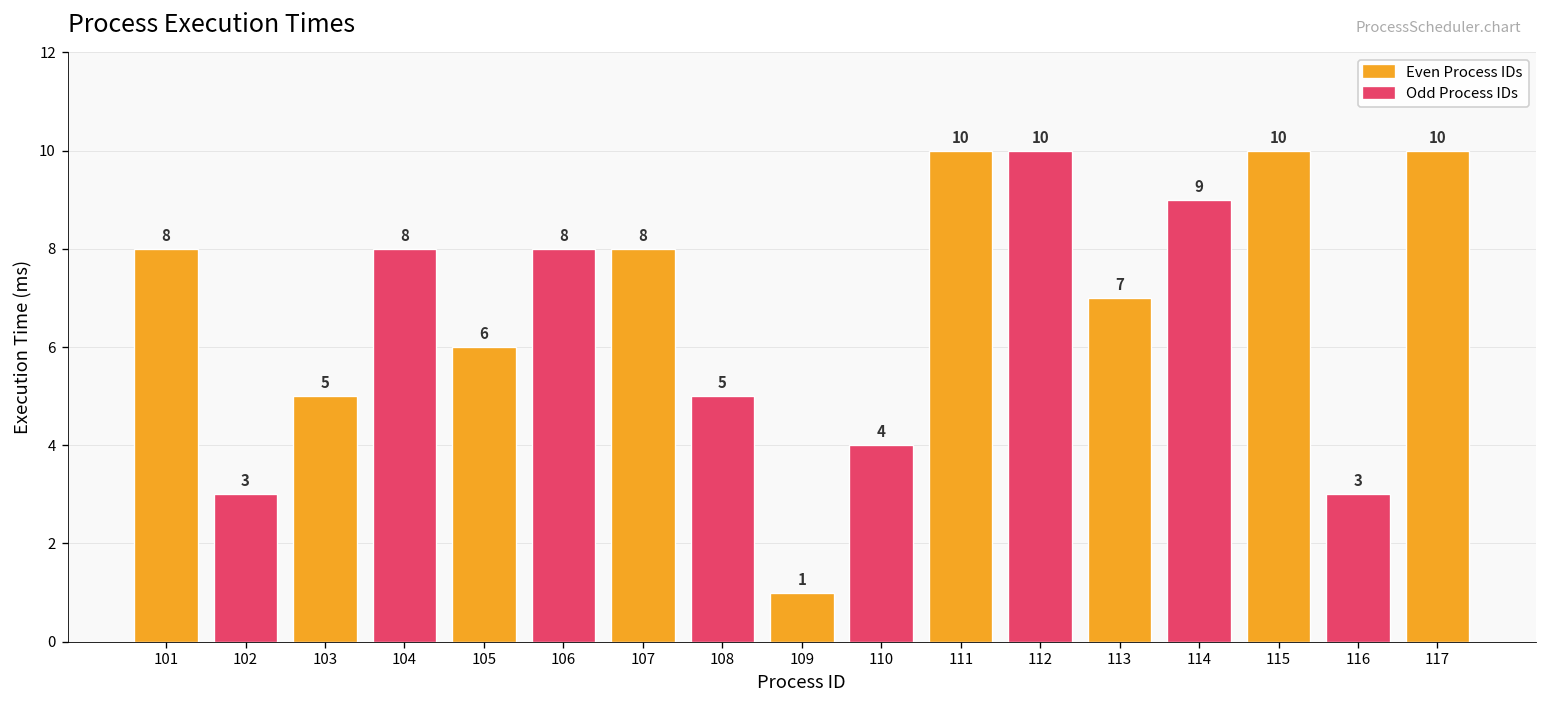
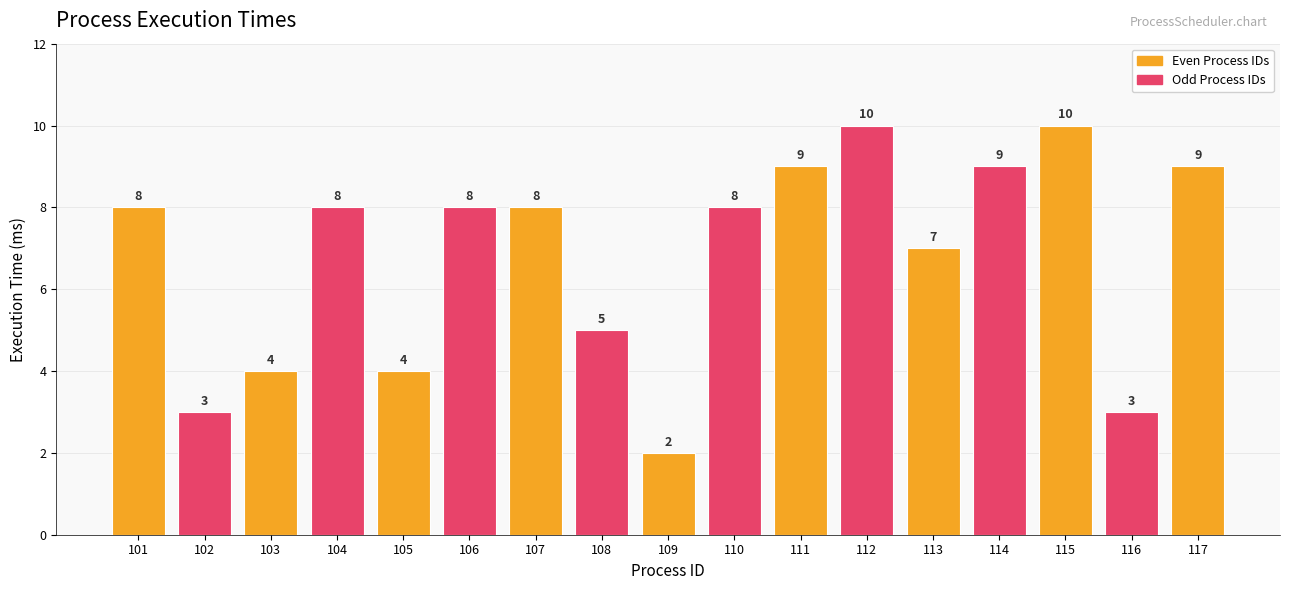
103: 5 -> 4
105: 6 -> 4
109: 1 -> 2
110: 4 -> 8
111: 10 -> 9
117: 10 -> 9
